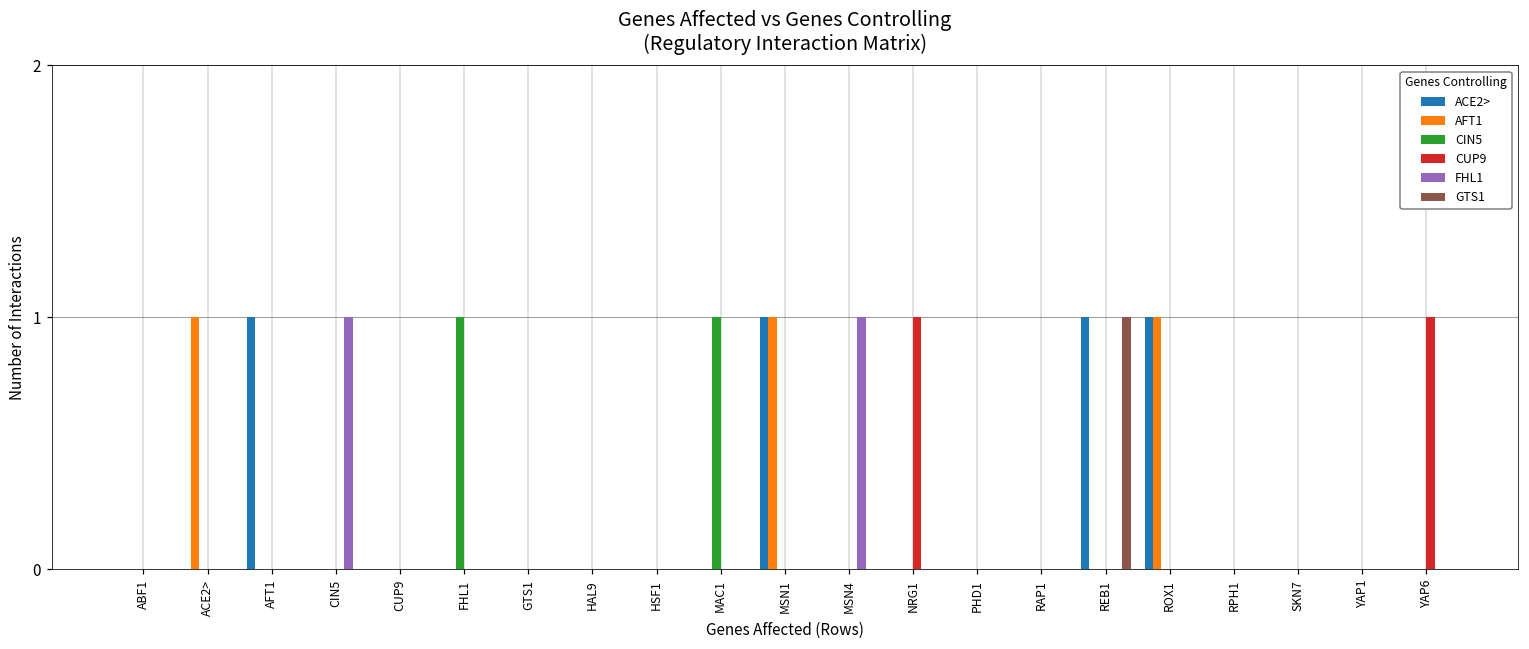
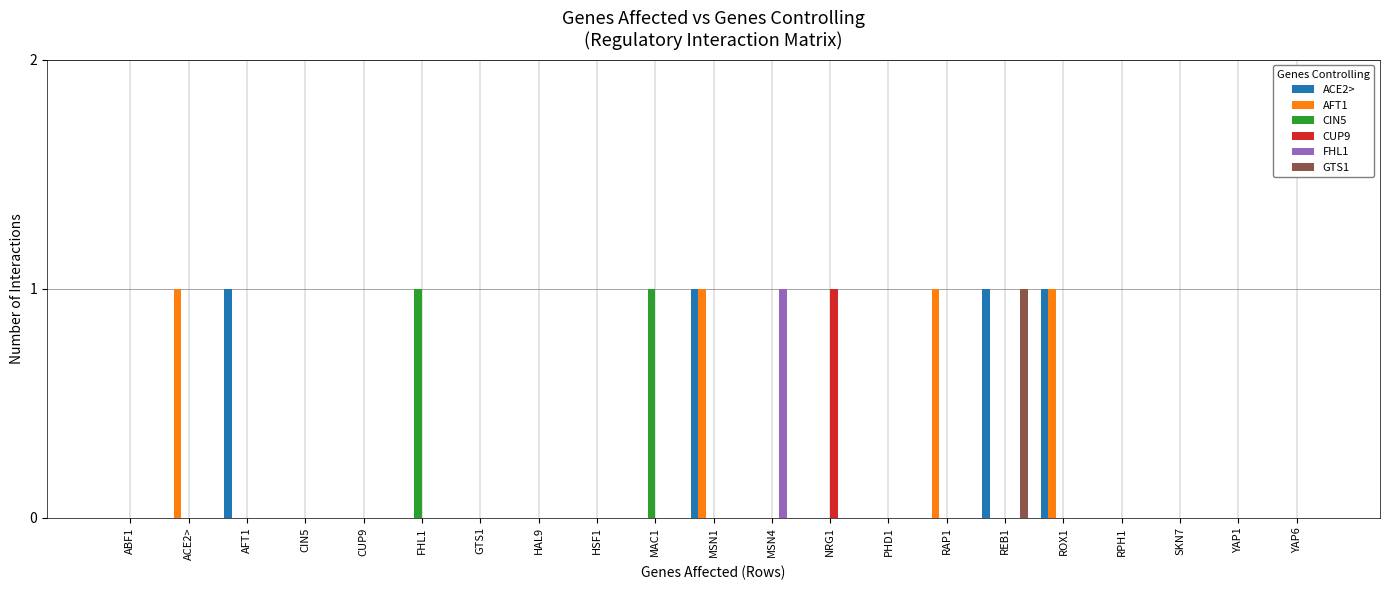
FHL1, CIN5: 1 -> 0
AFT1, RAP1: 0 -> 1
CUP9, YAP6: 1 -> 0
